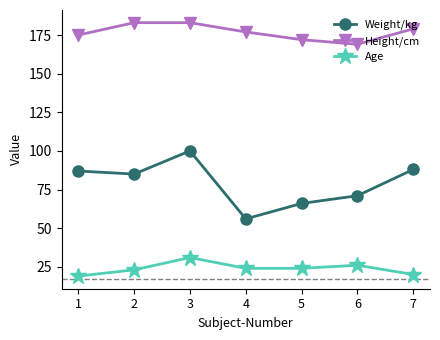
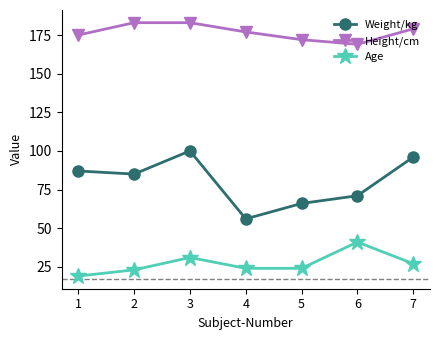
Age, 6: 26 -> 41
Weight/kg, 7: 88 -> 96
Age, 7: 20 -> 27
